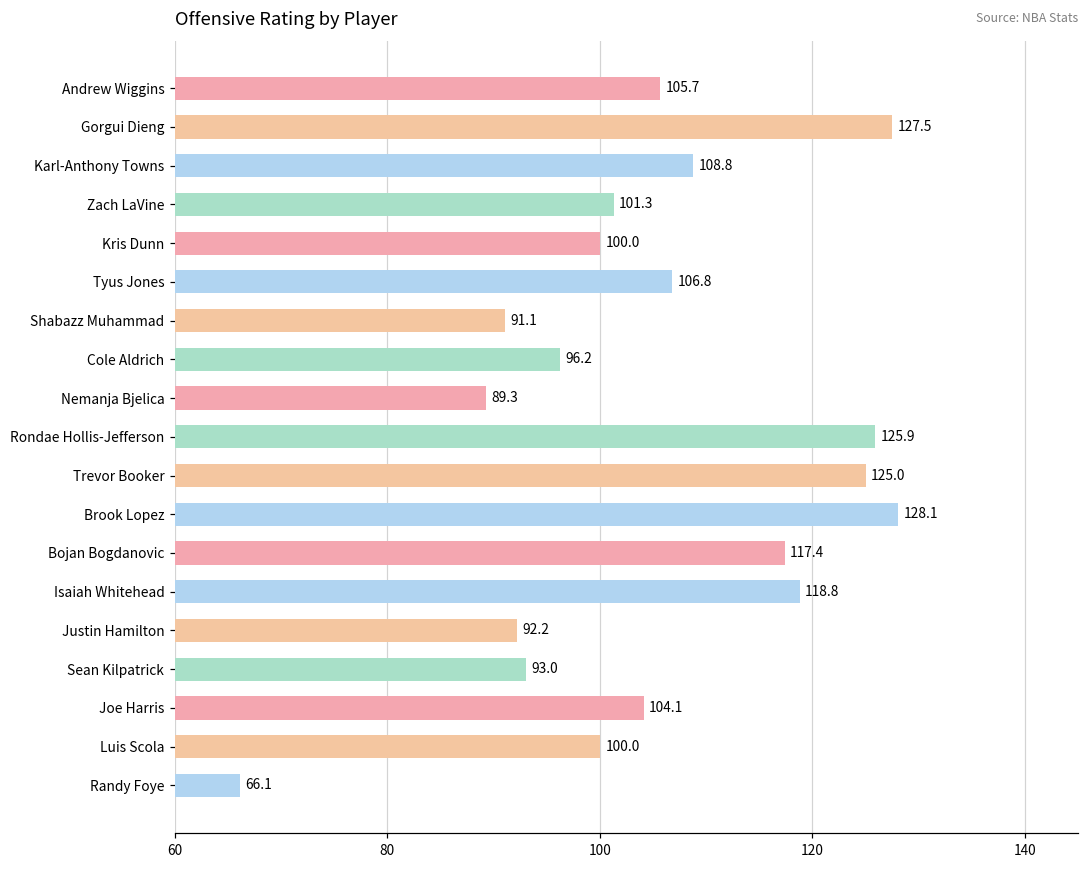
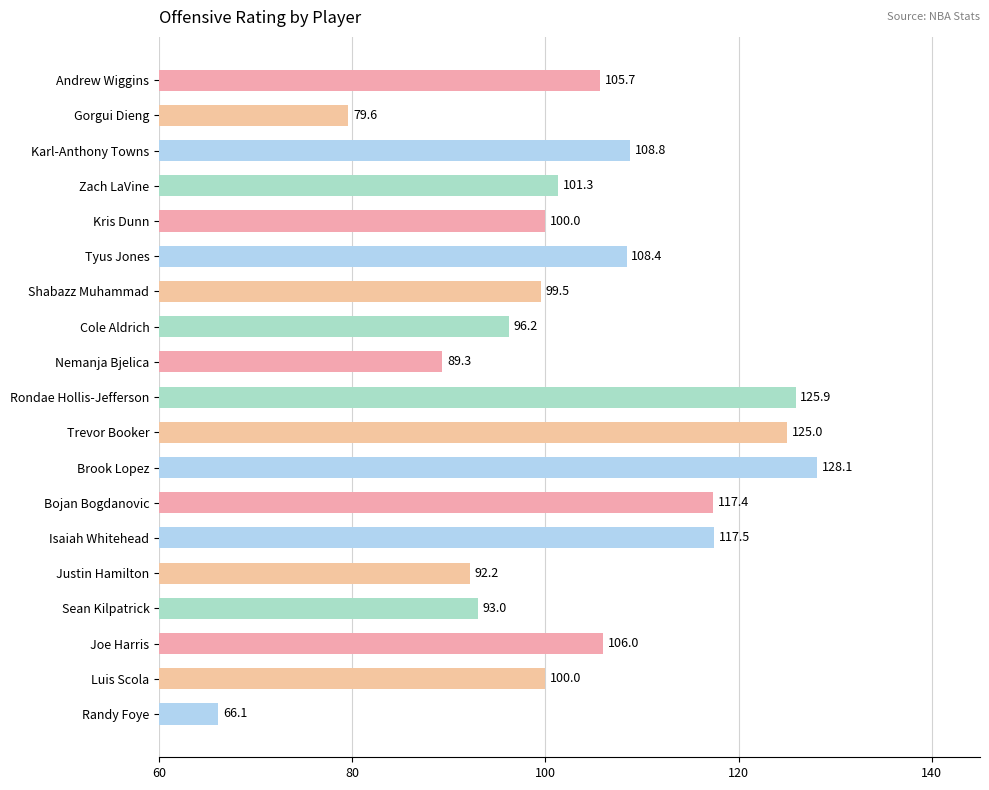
Gorgui Dieng: 127.5 -> 79.6
Tyus Jones: 106.8 -> 108.4
Shabazz Muhammad: 91.1 -> 99.5
Isaiah Whitehead: 118.8 -> 117.5
Joe Harris: 104.1 -> 106.0
